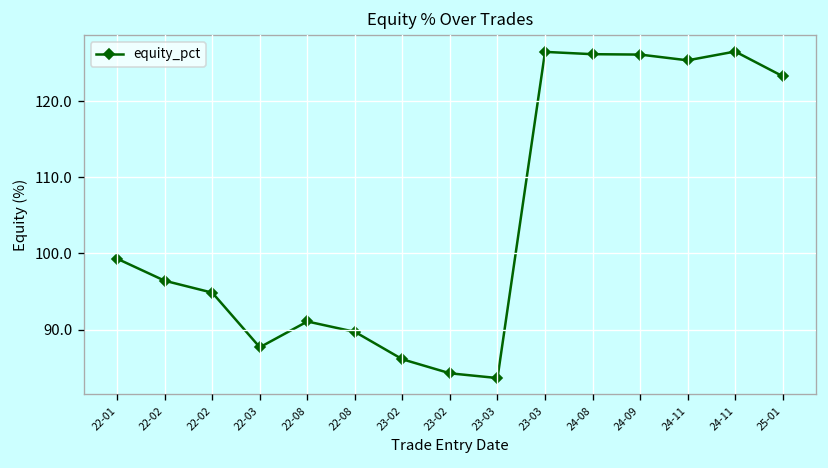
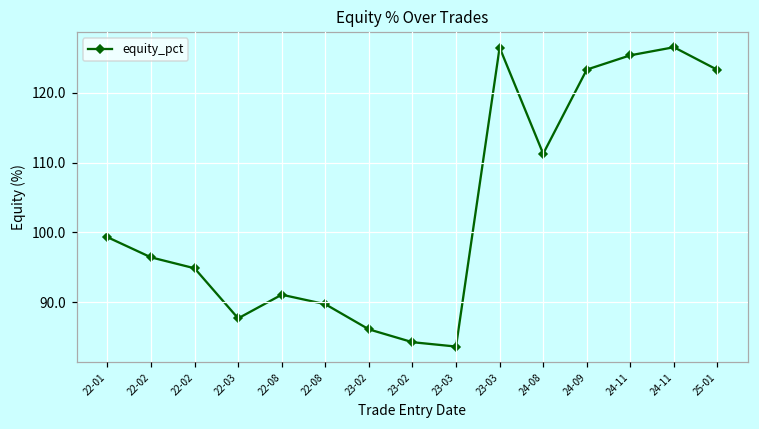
24-08: 126 -> 111
24-09: 126 -> 123
